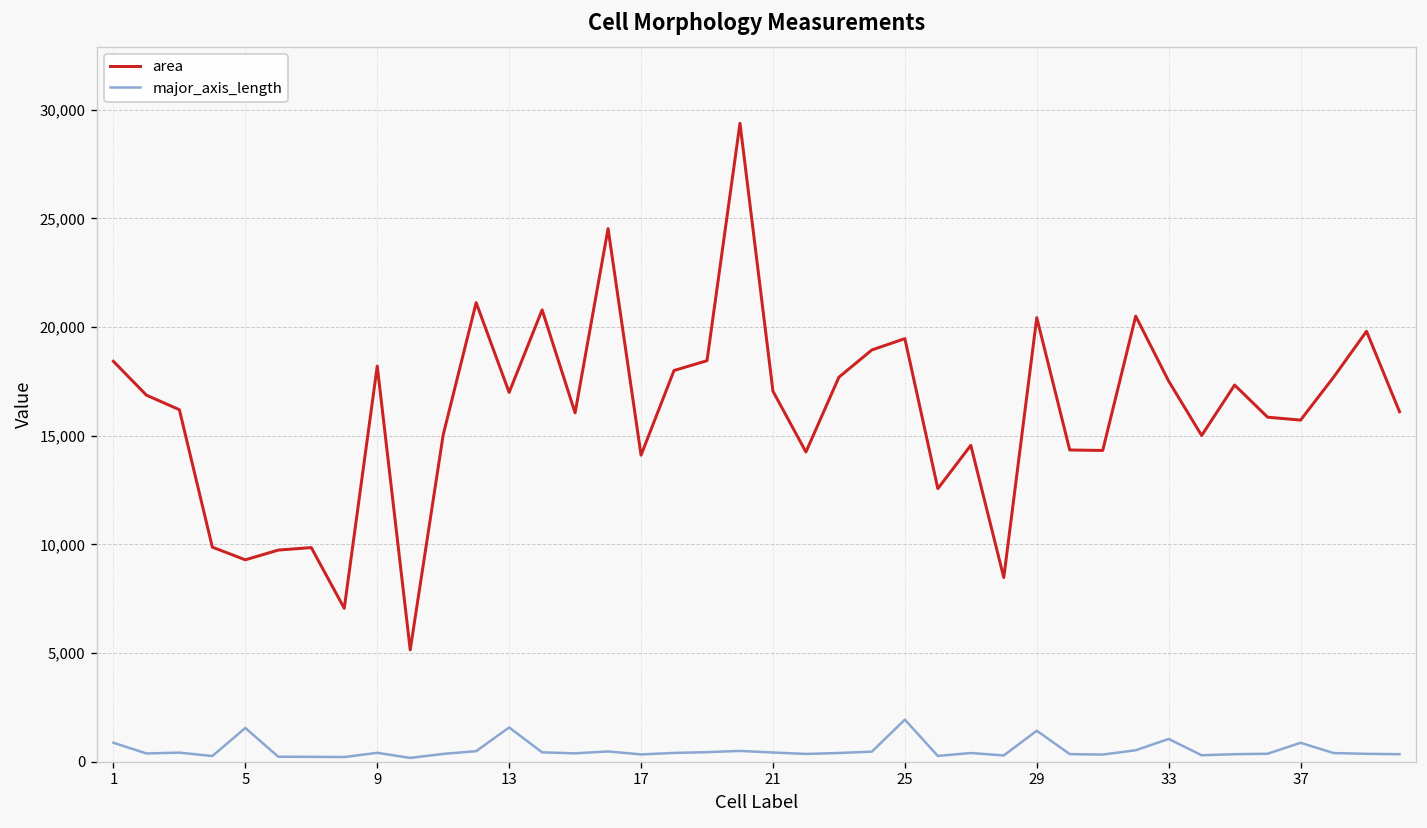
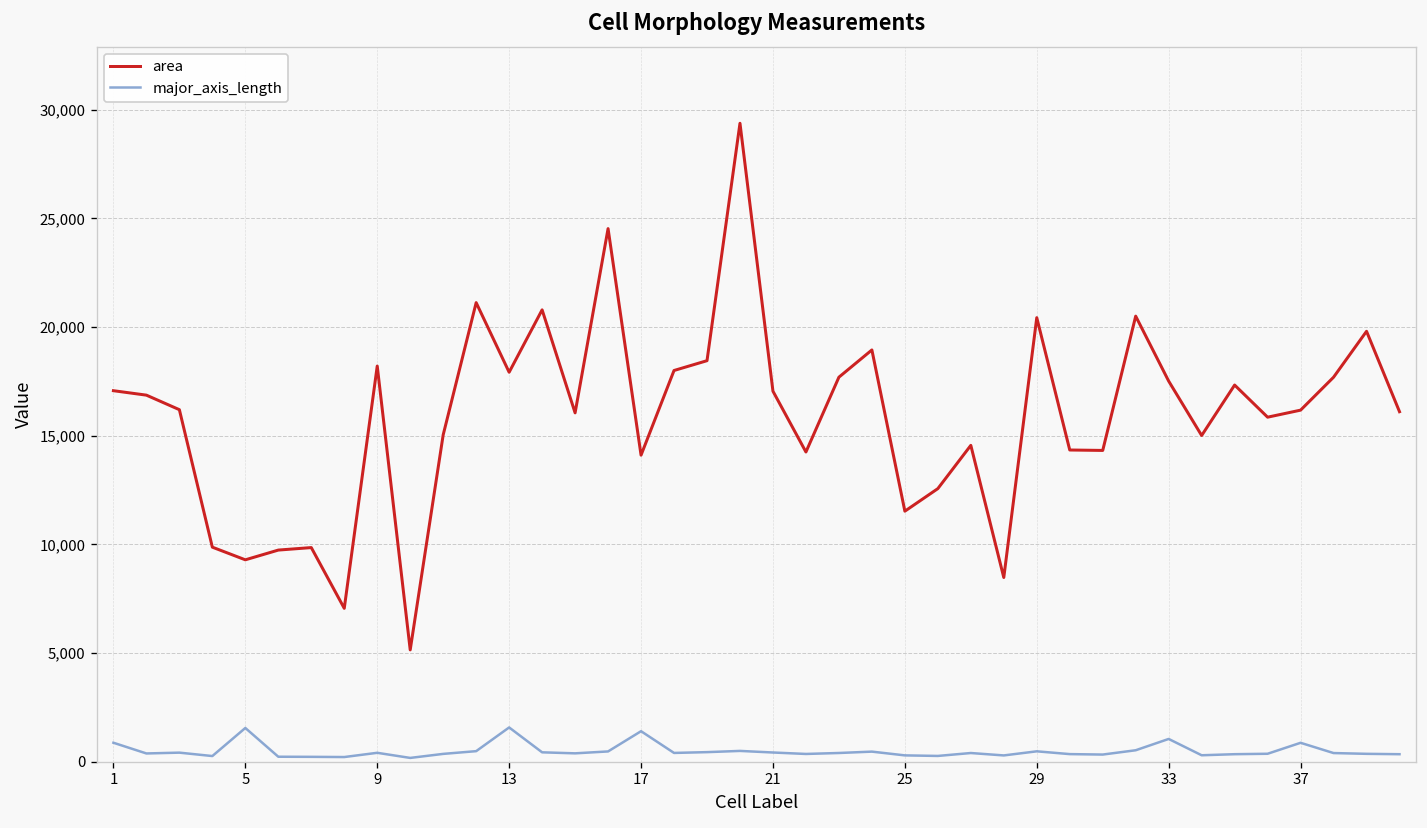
area, 1: 18,400 -> 17,100
area, 13: 17,000 -> 17,900
major_axis_length, 17: 300 -> 1,400
area, 25: 19,500 -> 11,500
major_axis_length, 25: 1,900 -> 300
major_axis_length, 29: 1,400 -> 500
area, 37: 15,700 -> 16,200
